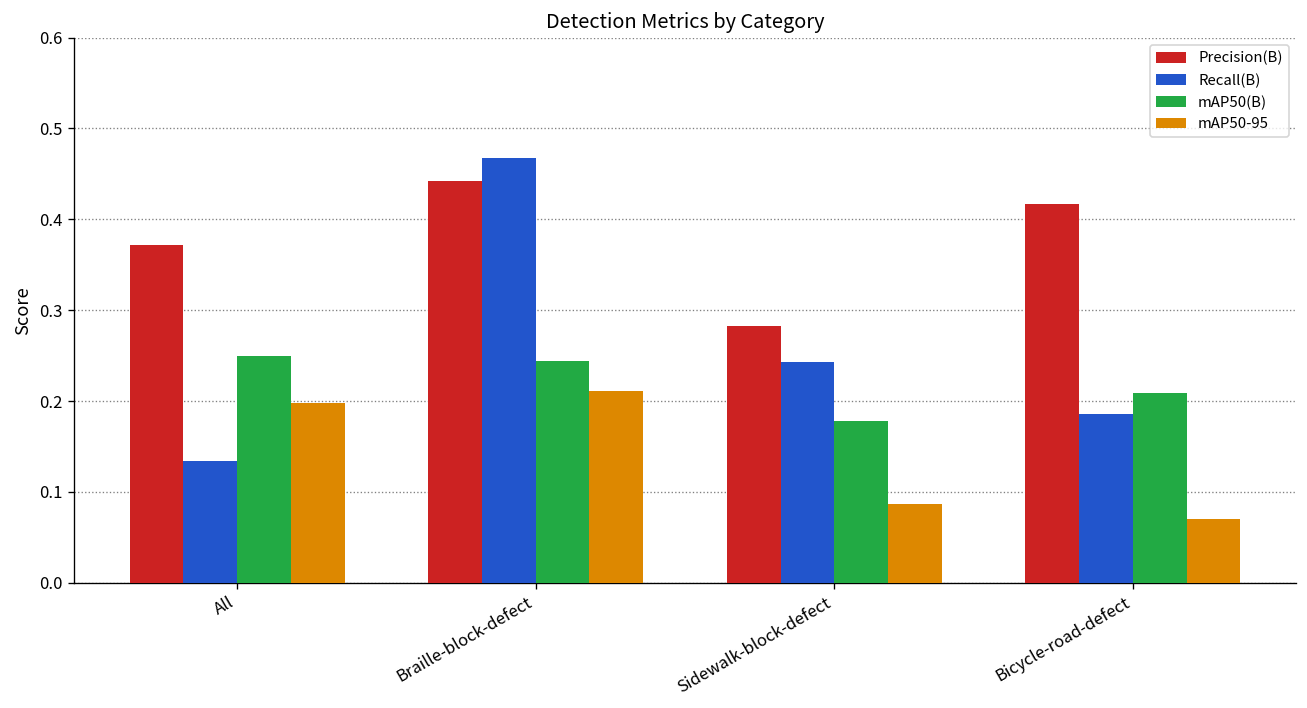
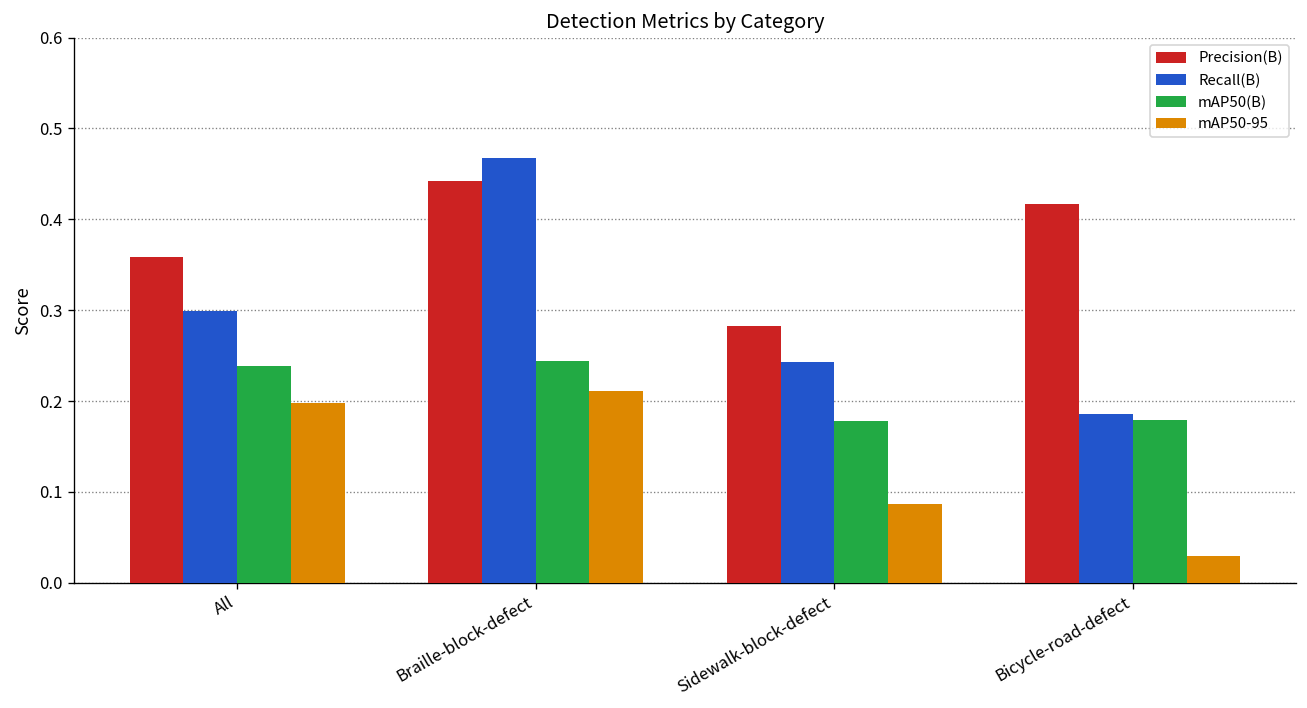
Precision(B), All: 0.37 -> 0.36
Recall(B), All: 0.13 -> 0.30
mAP50(B), All: 0.25 -> 0.24
mAP50(B), Bicycle-road-defect: 0.21 -> 0.18
mAP50-95, Bicycle-road-defect: 0.07 -> 0.03
